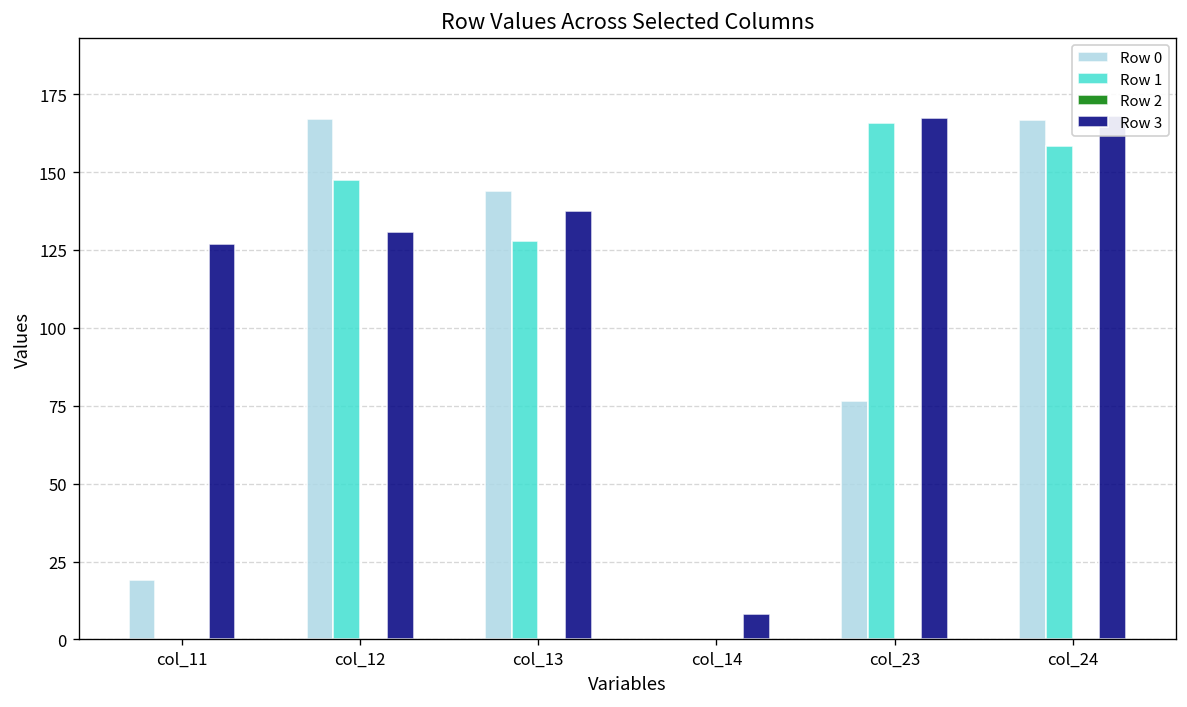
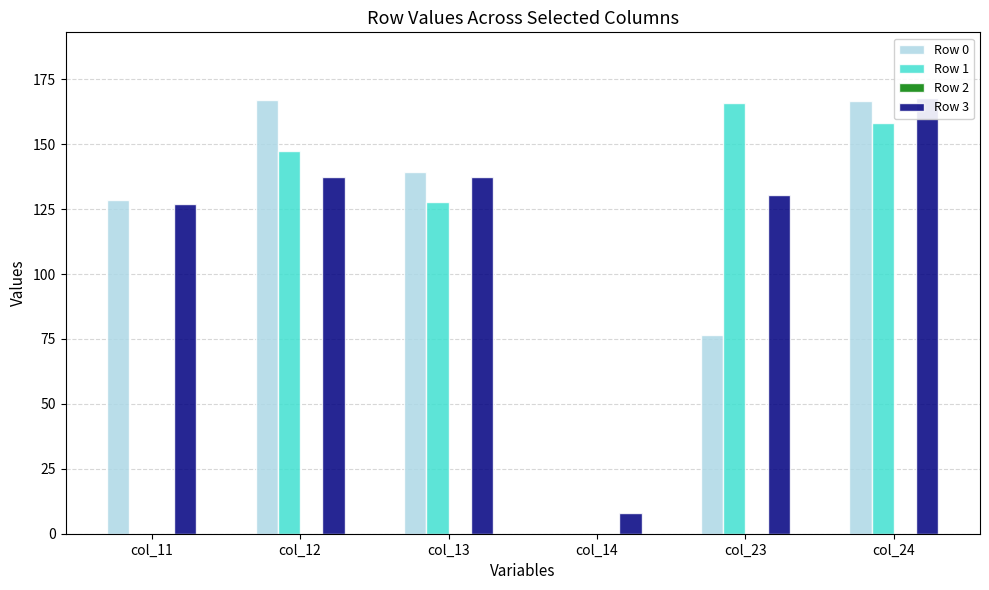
Row 0, col_11: 19 -> 128
Row 3, col_12: 131 -> 137
Row 0, col_13: 144 -> 139
Row 3, col_23: 167 -> 131
